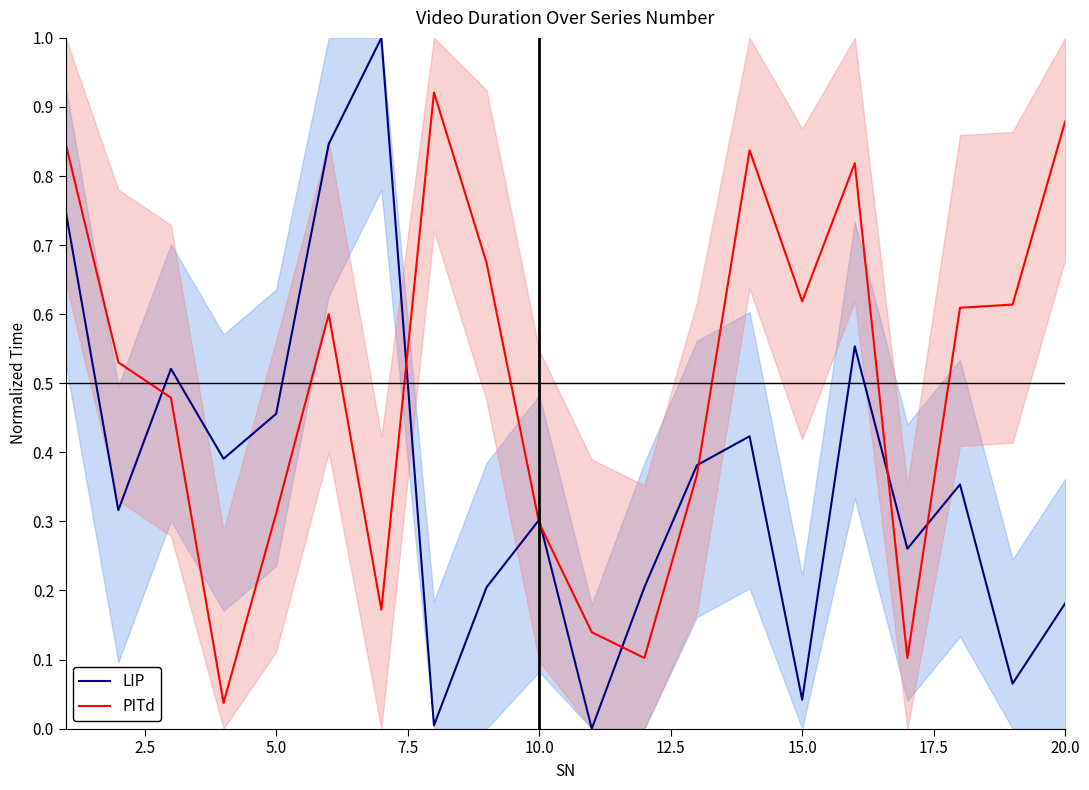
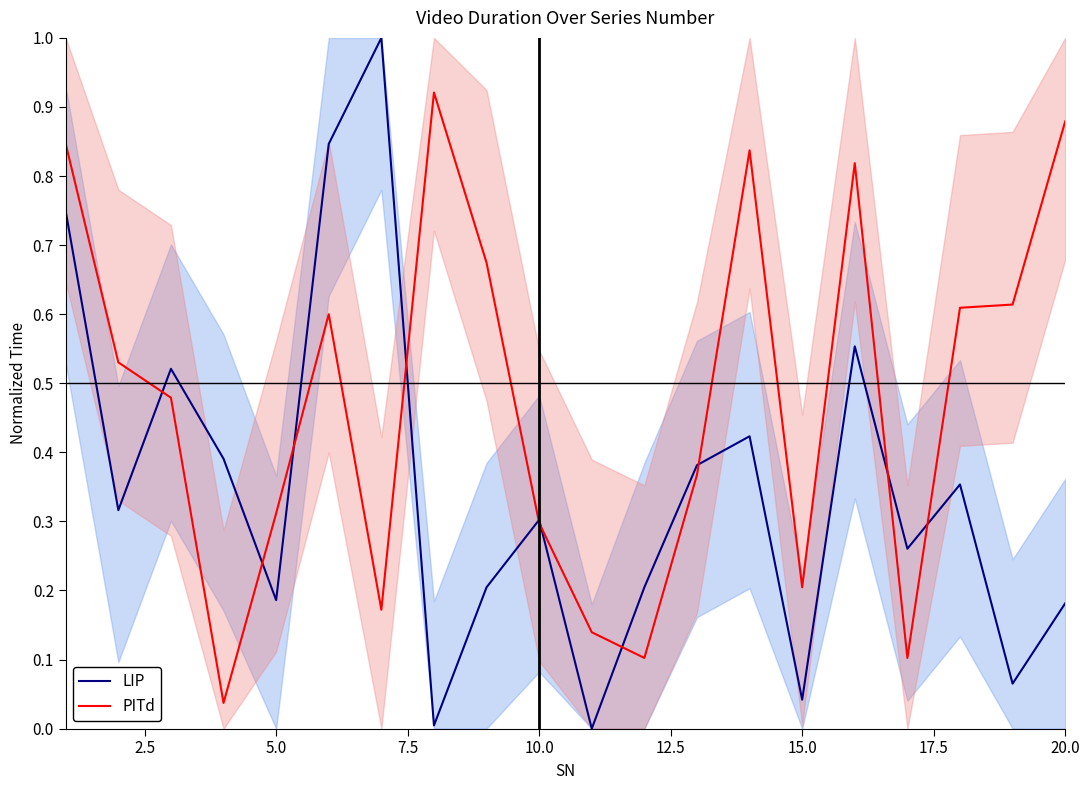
LIP, 5.0: 0.46 -> 0.19
PITd, 15.0: 0.62 -> 0.20
